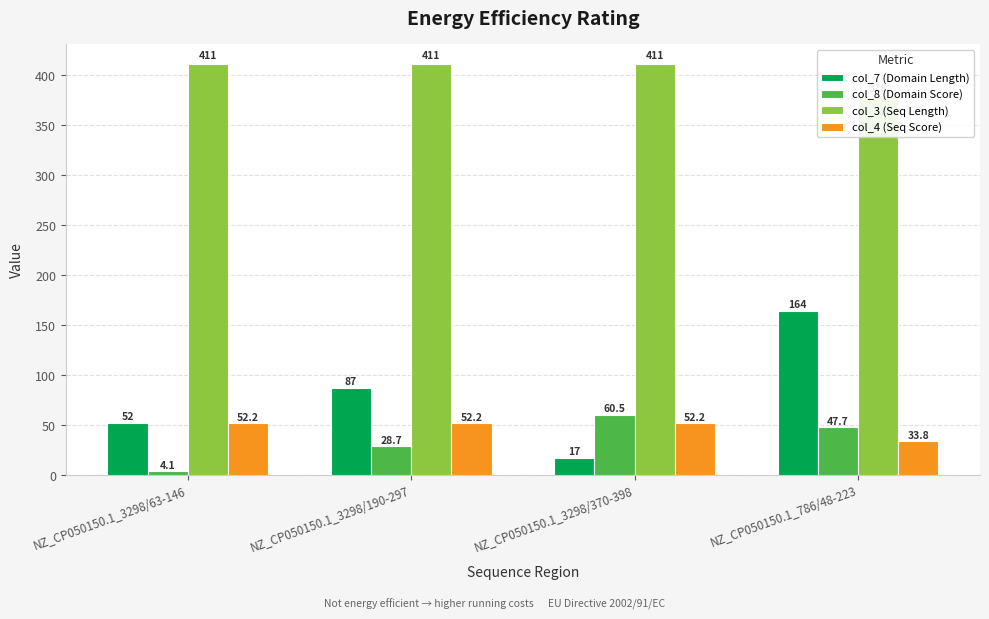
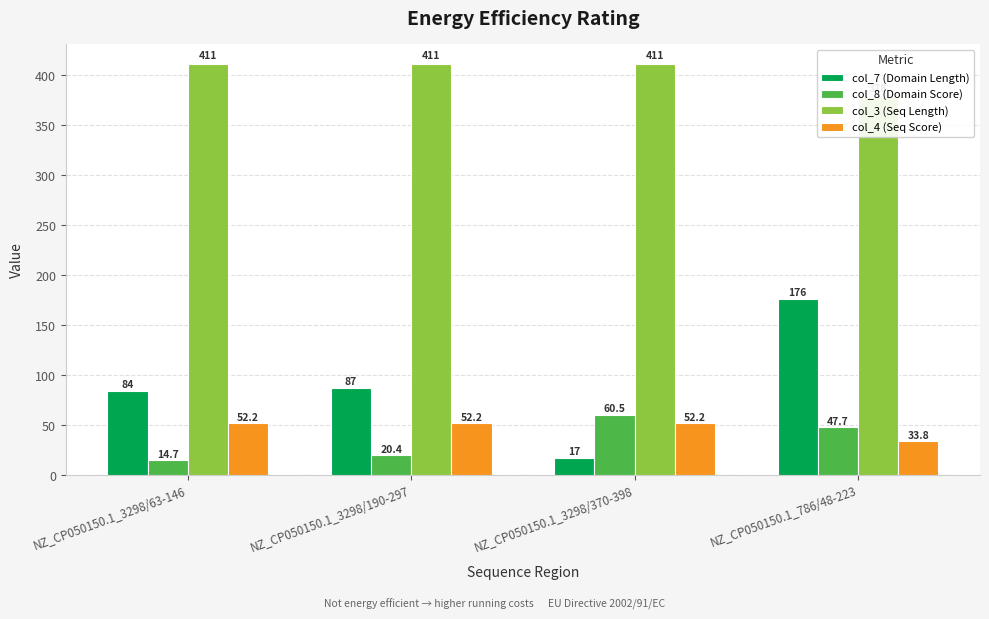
col_7 (Domain Length), NZ_CP050150.1_3298/63-146: 52 -> 84
col_8 (Domain Score), NZ_CP050150.1_3298/63-146: 4.1 -> 14.7
col_8 (Domain Score), NZ_CP050150.1_3298/190-297: 28.7 -> 20.4
col_7 (Domain Length), NZ_CP050150.1_786/48-223: 164 -> 176
